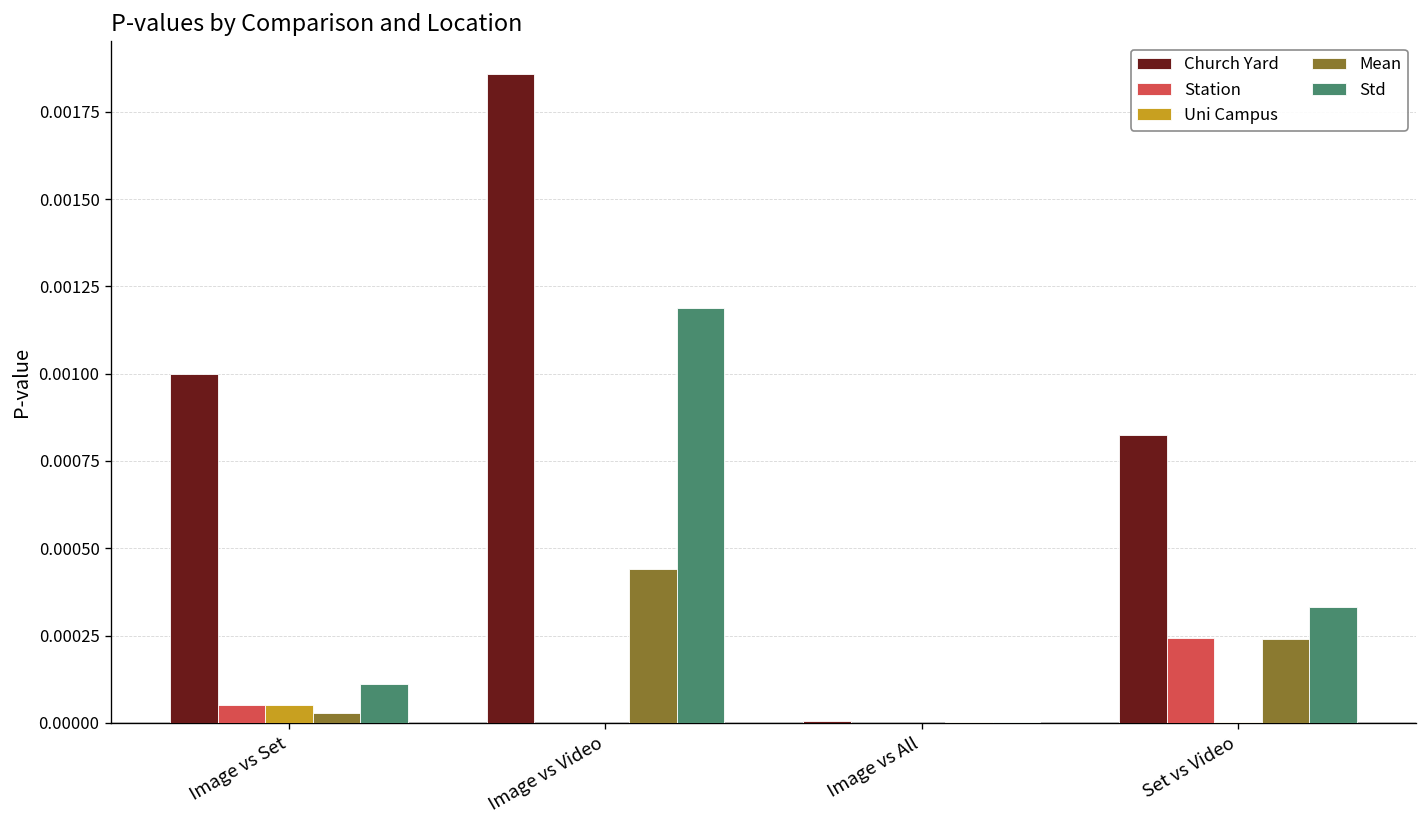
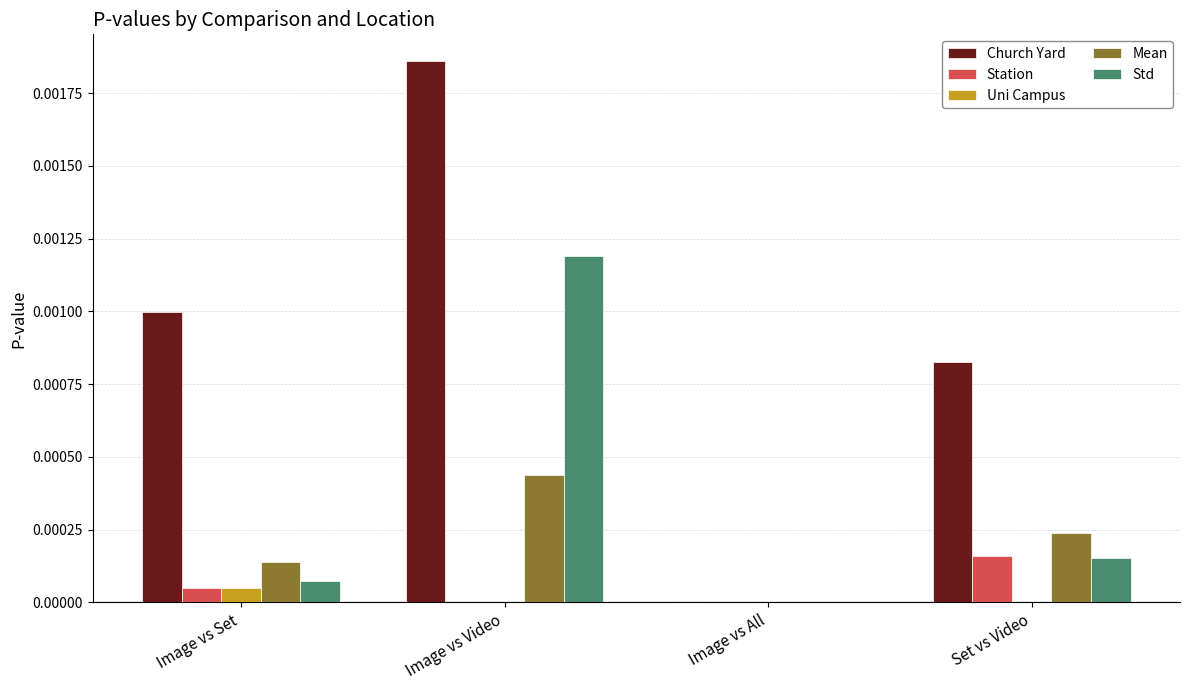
Mean, Image vs Set: 0.00003 -> 0.00014
Std, Image vs Set: 0.00011 -> 0.00007
Station, Set vs Video: 0.00024 -> 0.00016
Std, Set vs Video: 0.00033 -> 0.00015
